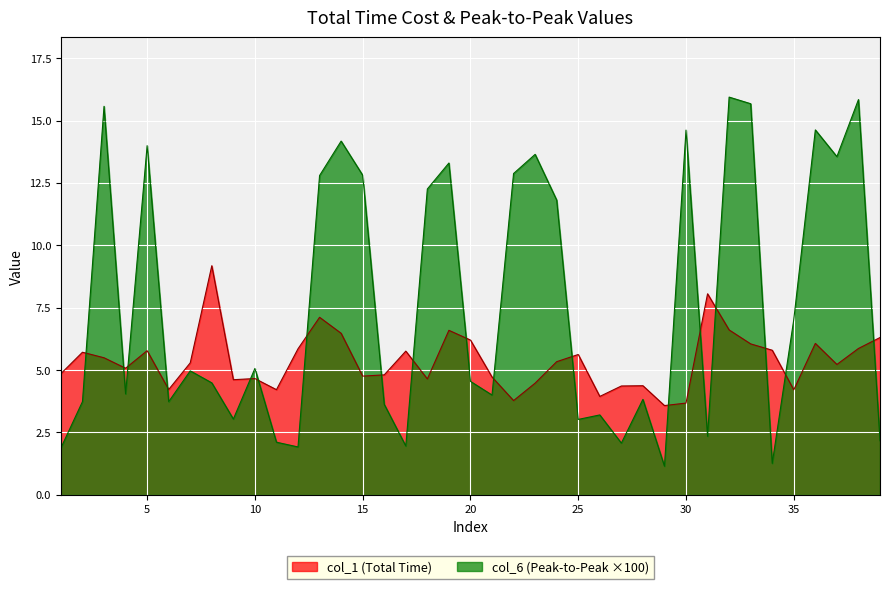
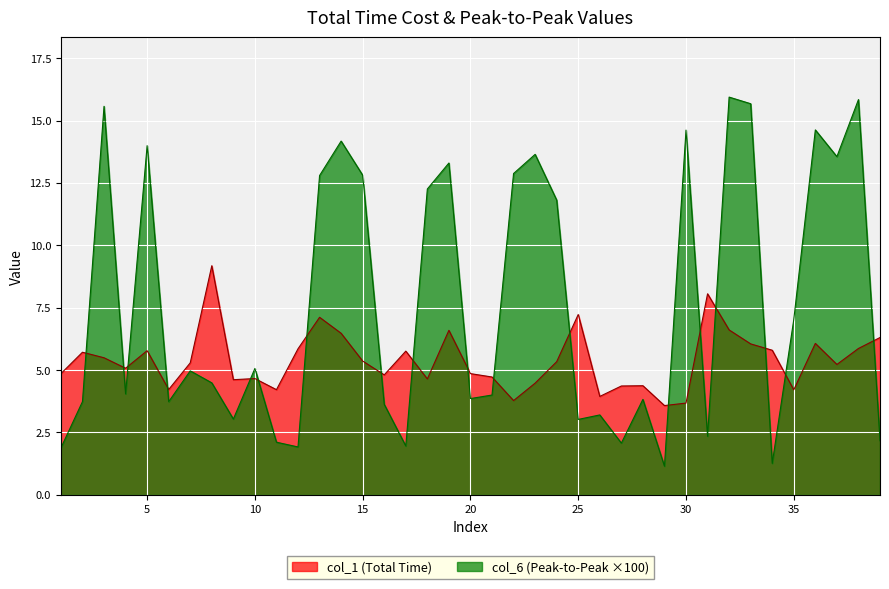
col_1 (Total Time), 15: 4.8 -> 5.4
col_1 (Total Time), 20: 6.2 -> 4.9
col_6 (Peak-to-Peak ×100), 20: 4.5 -> 3.9
col_1 (Total Time), 25: 5.6 -> 7.2
